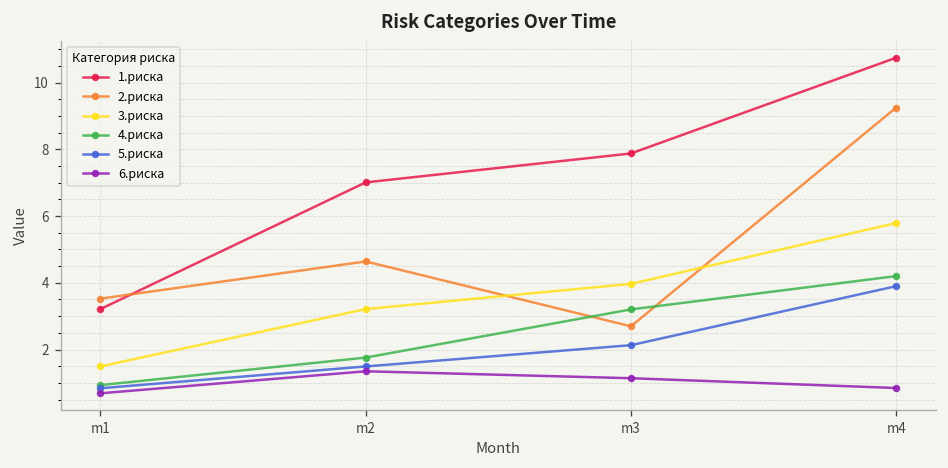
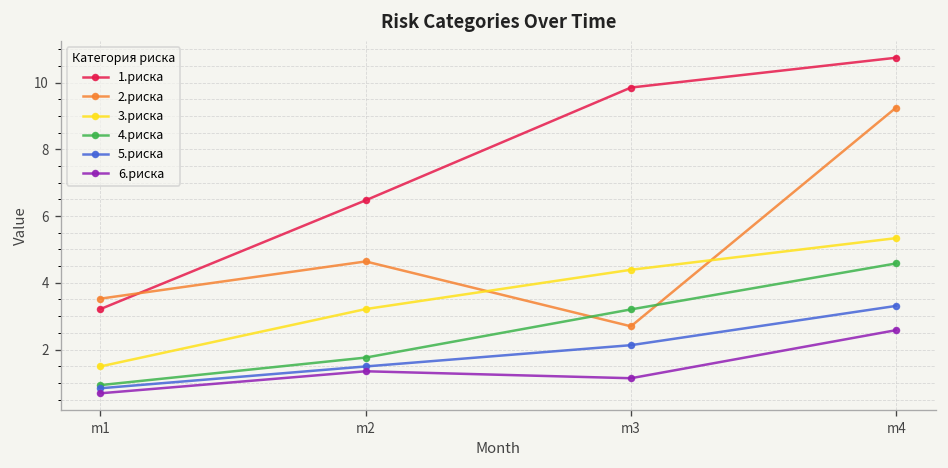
1.риска, m2: 7.0 -> 6.5
1.риска, m3: 7.9 -> 9.9
3.риска, m3: 4.0 -> 4.4
3.риска, m4: 5.8 -> 5.3
4.риска, m4: 4.2 -> 4.6
5.риска, m4: 3.9 -> 3.3
6.риска, m4: 0.8 -> 2.6
